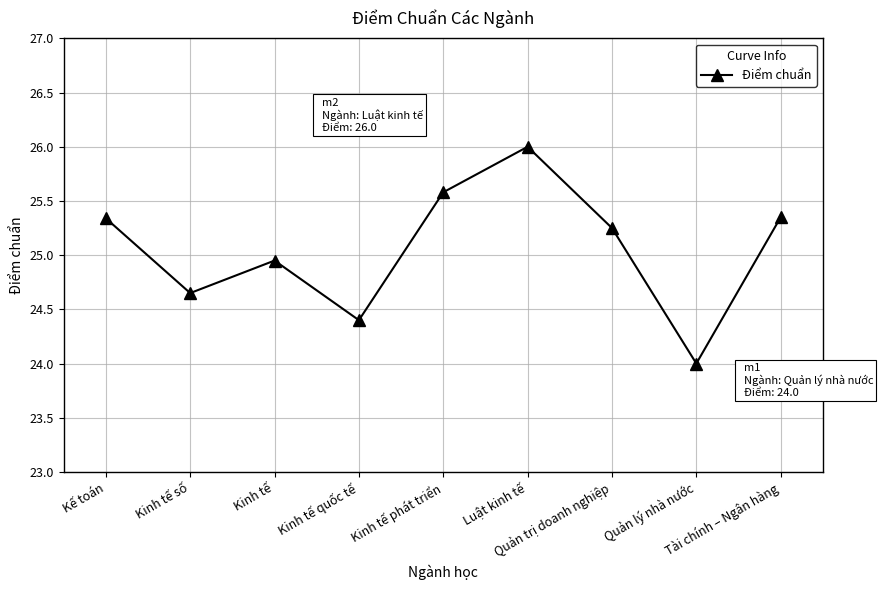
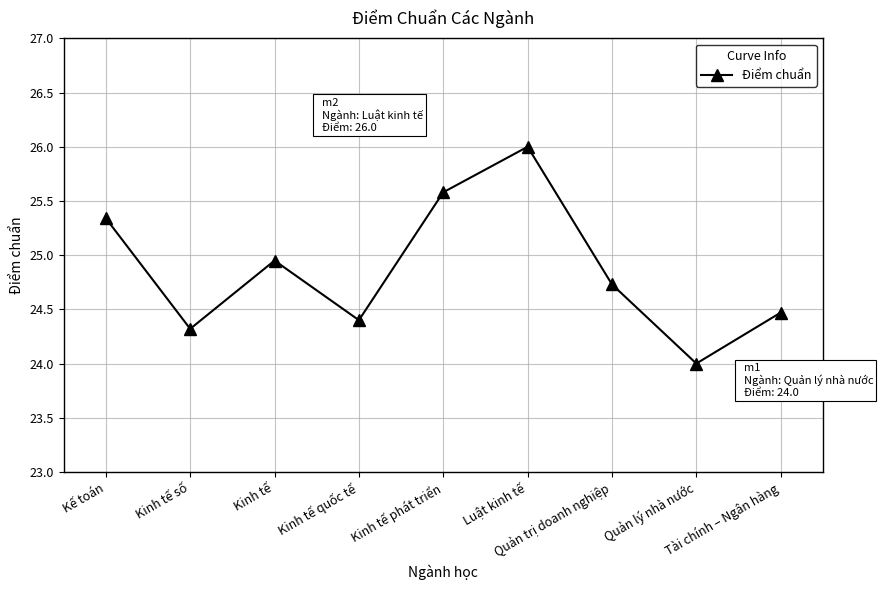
Kinh tế số: 24.65 -> 24.32
Quản trị doanh nghiệp: 25.25 -> 24.73
Tài chính – Ngân hàng: 25.35 -> 24.47
